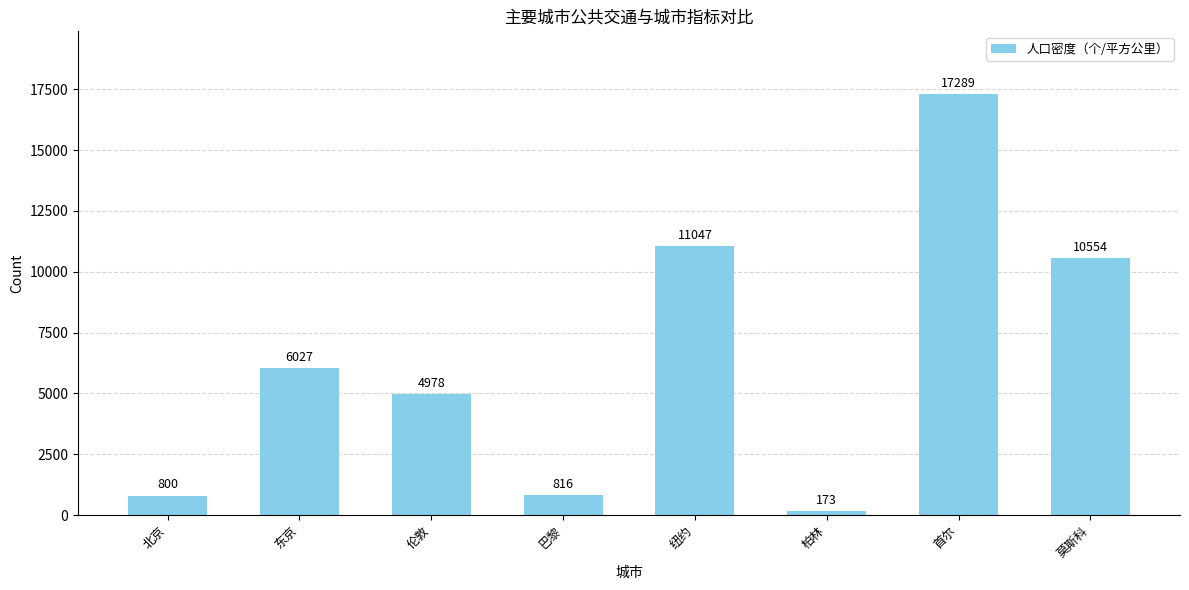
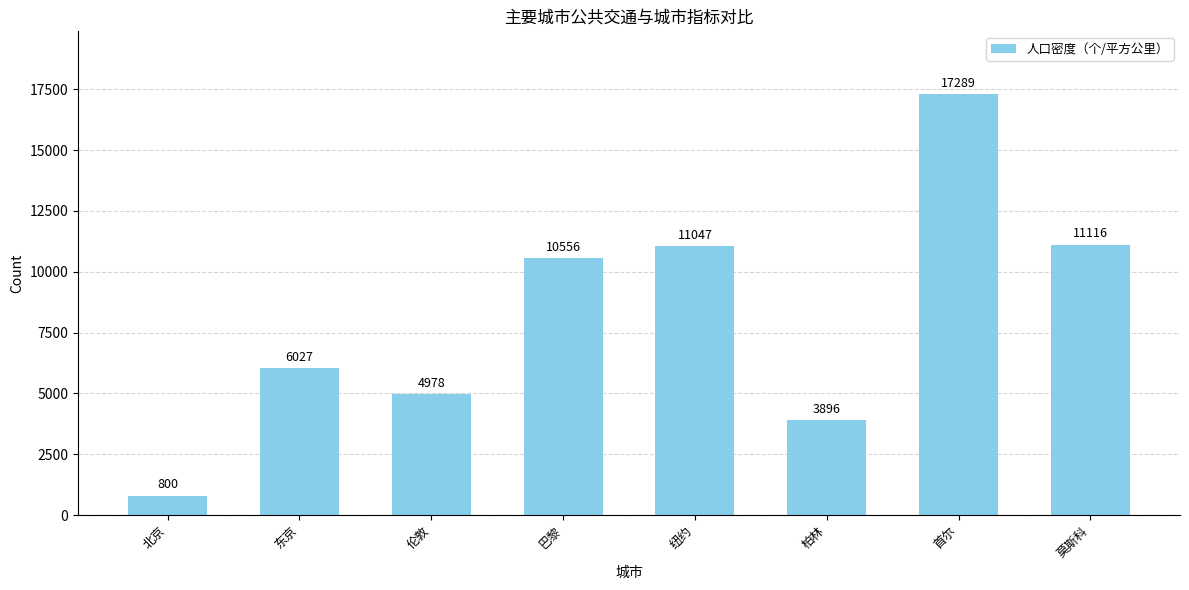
巴黎: 816 -> 10556
柏林: 173 -> 3896
莫斯科: 10554 -> 11116
